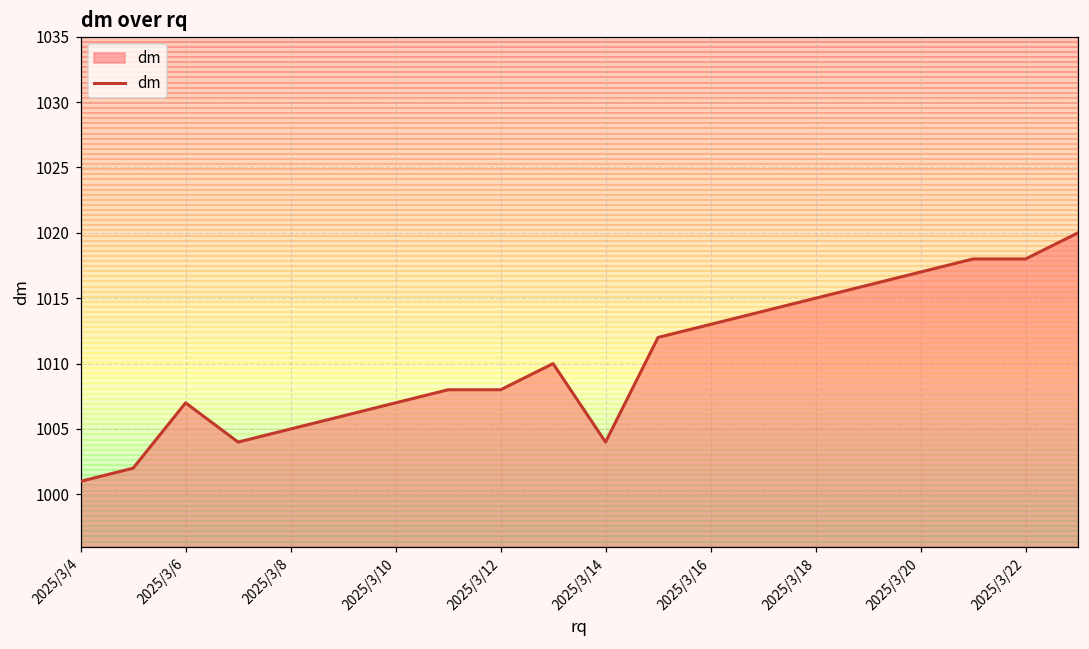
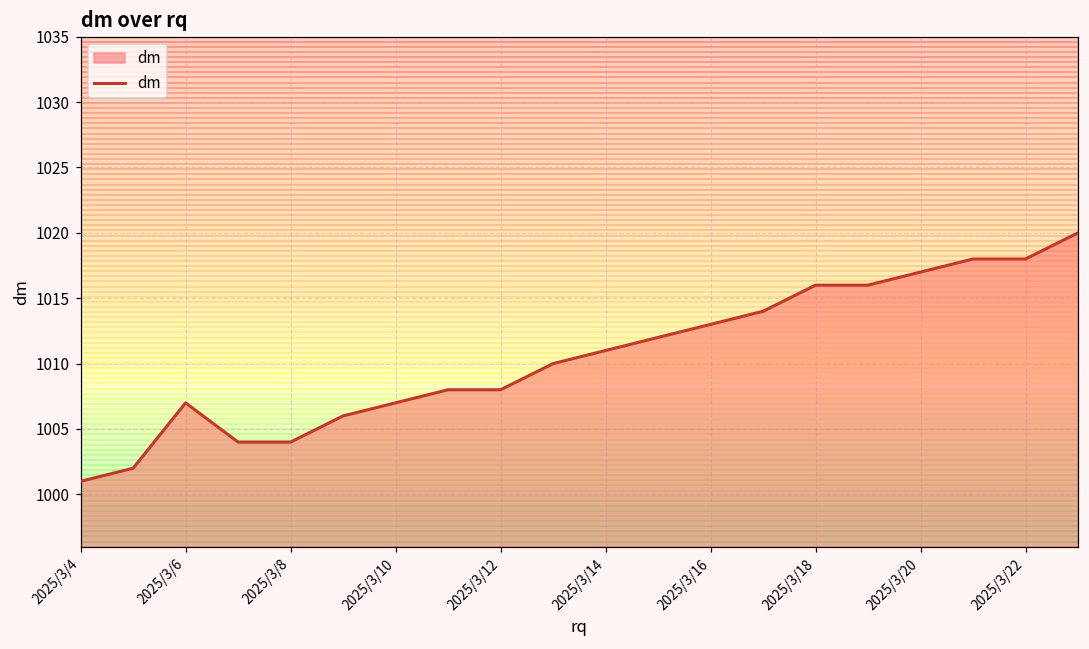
2025/3/8: 1005 -> 1004
2025/3/14: 1004 -> 1011
2025/3/18: 1015 -> 1016
